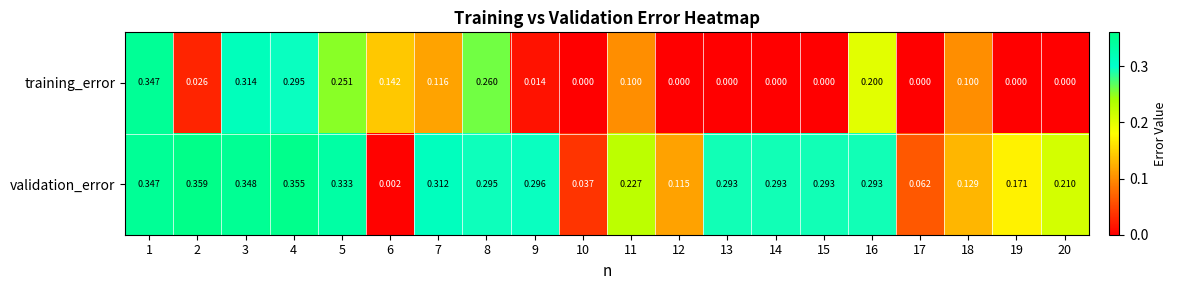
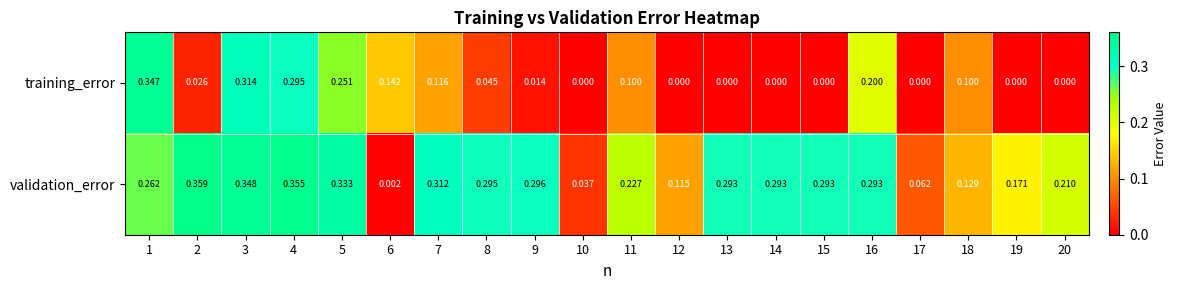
training_error, 8: 0.260 -> 0.045
validation_error, 1: 0.347 -> 0.262
